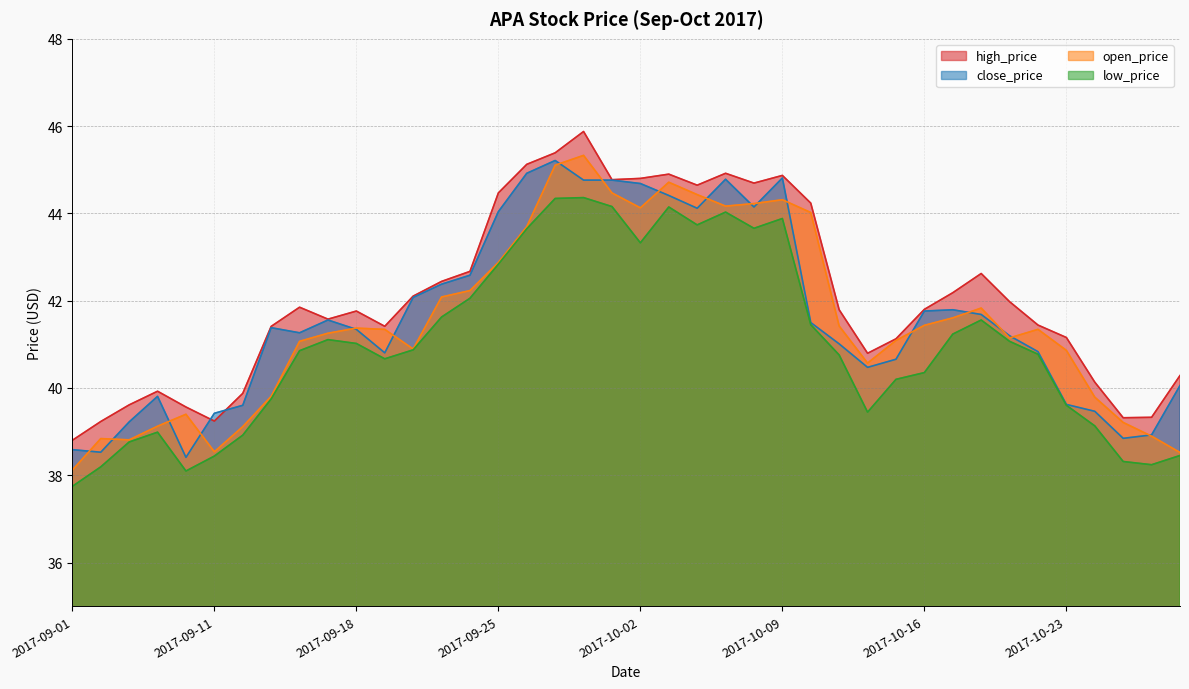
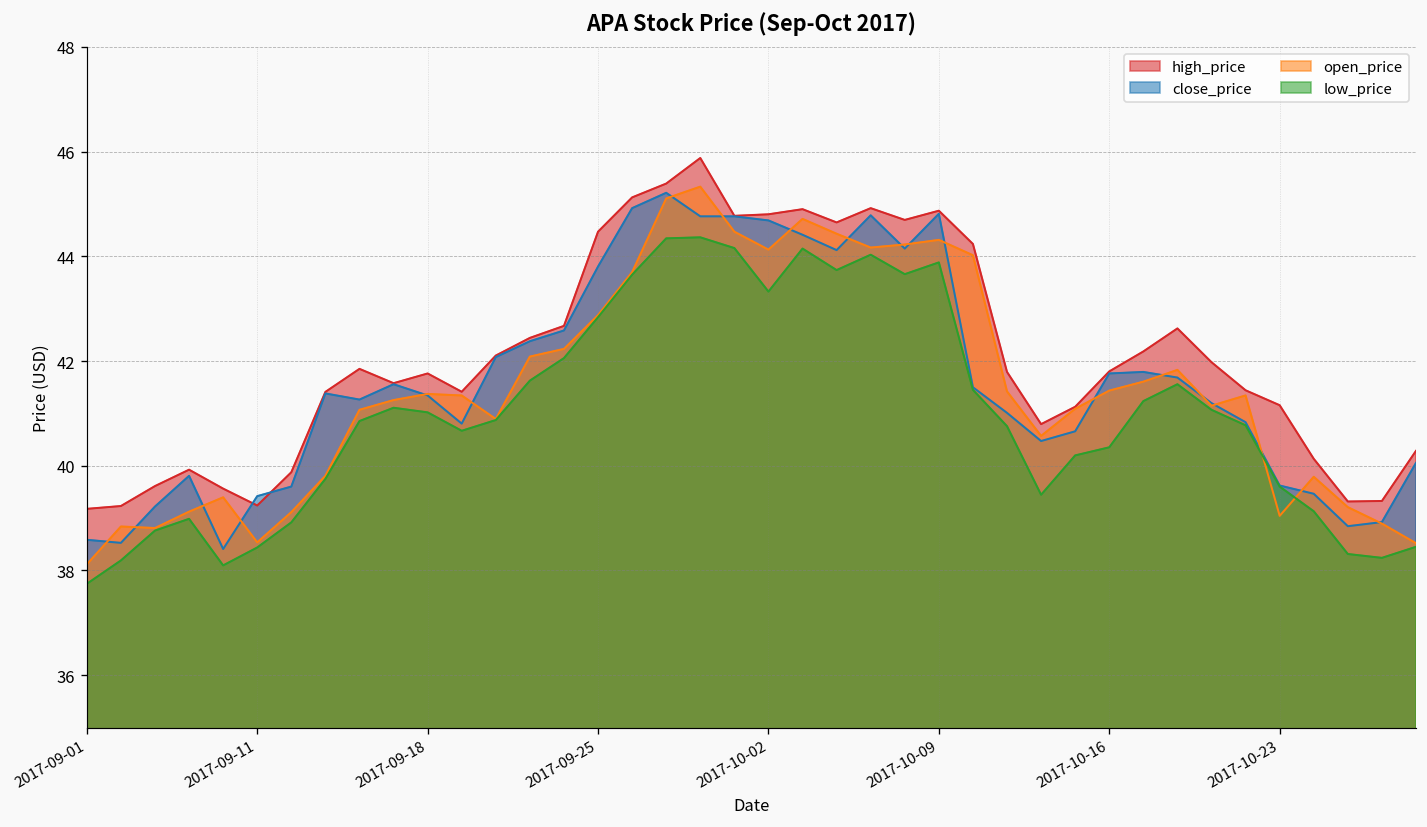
high_price, 2017-09-01: 38.8 -> 39.2
close_price, 2017-09-25: 44.0 -> 43.8
open_price, 2017-10-23: 40.9 -> 39.0
